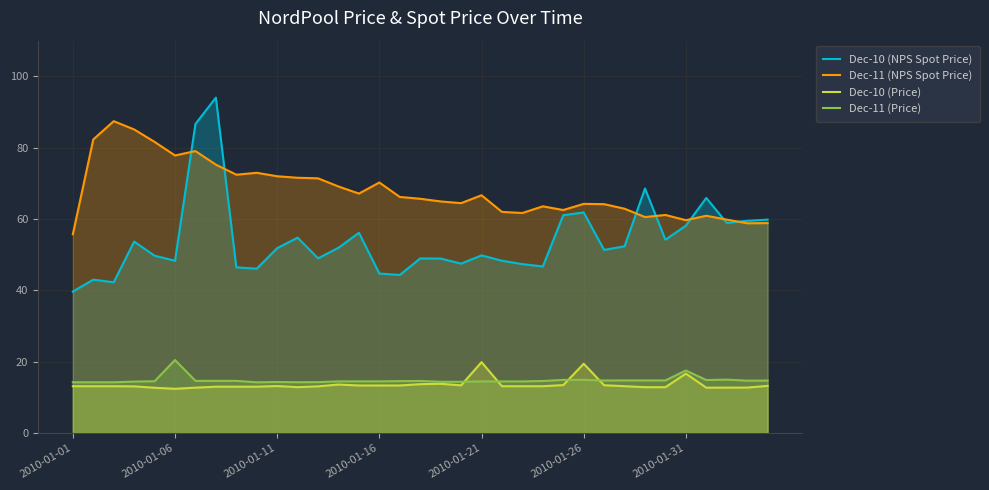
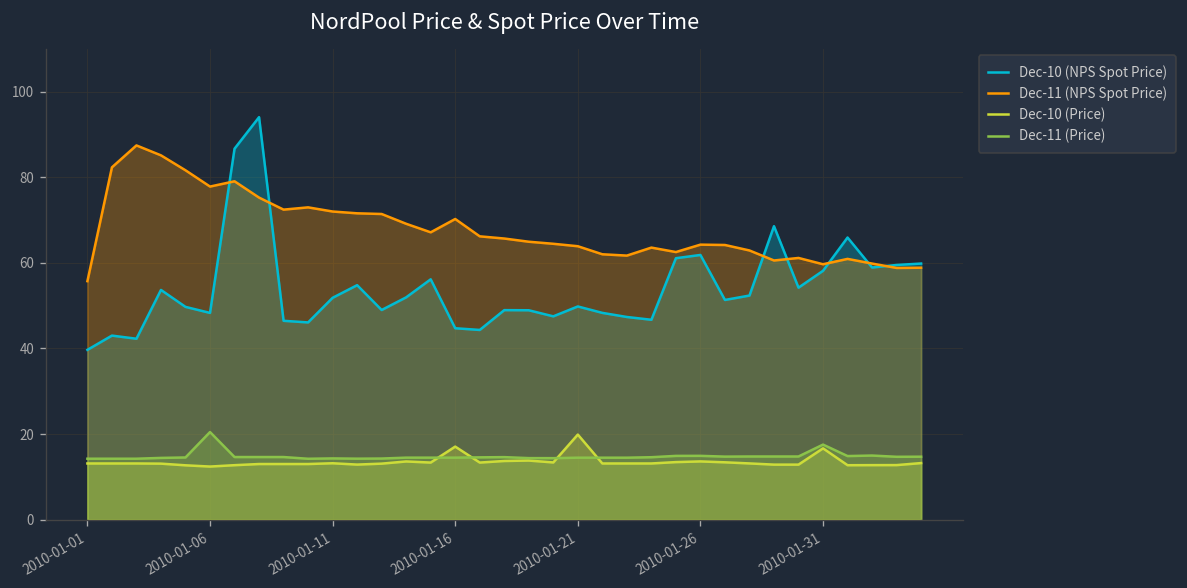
Dec-10 (Price), 2010-01-16: 13 -> 17
Dec-11 (NPS Spot Price), 2010-01-21: 67 -> 64
Dec-10 (Price), 2010-01-26: 19 -> 14
